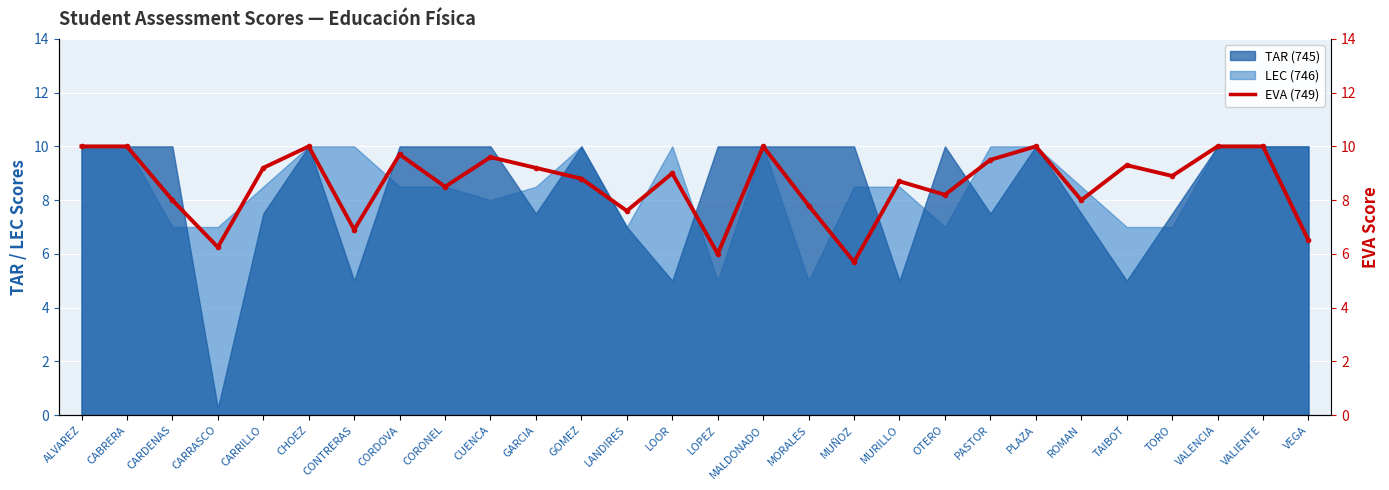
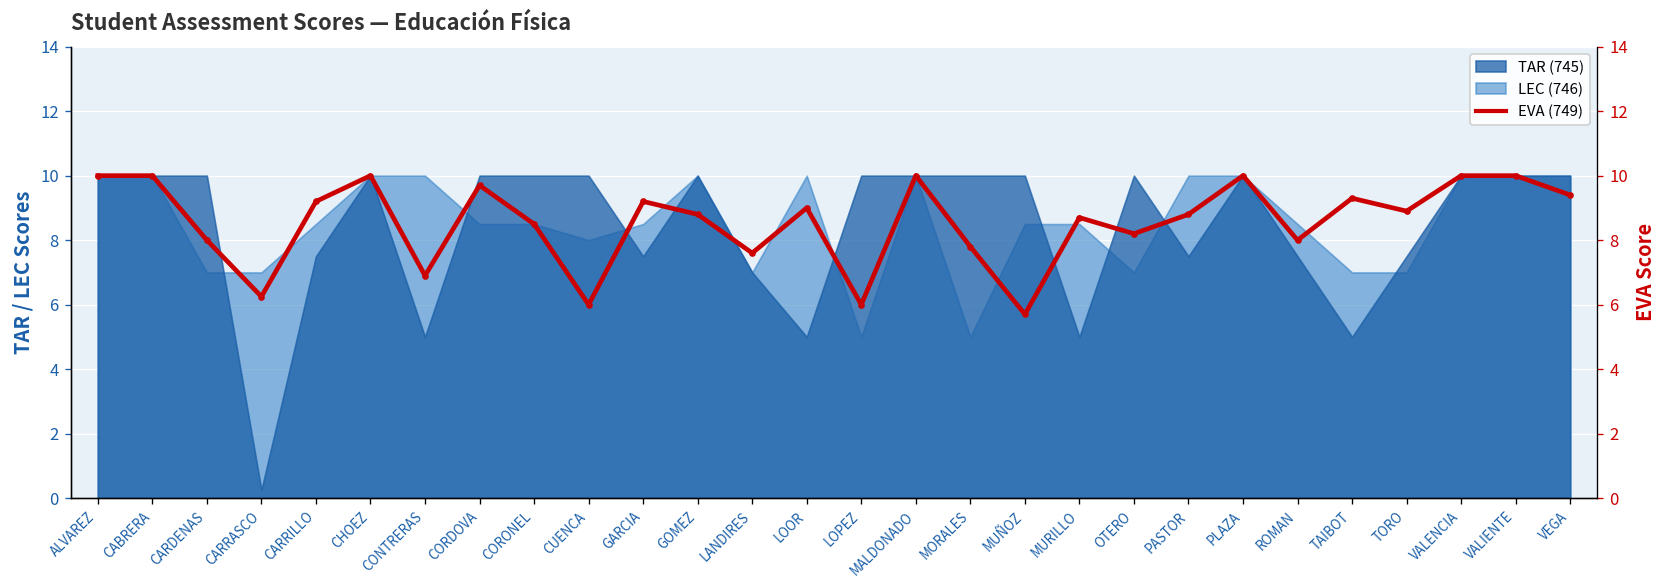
EVA (749), CUENCA: 9.6 -> 6.0
EVA (749), PASTOR: 9.5 -> 8.8
EVA (749), VEGA: 6.5 -> 9.4
